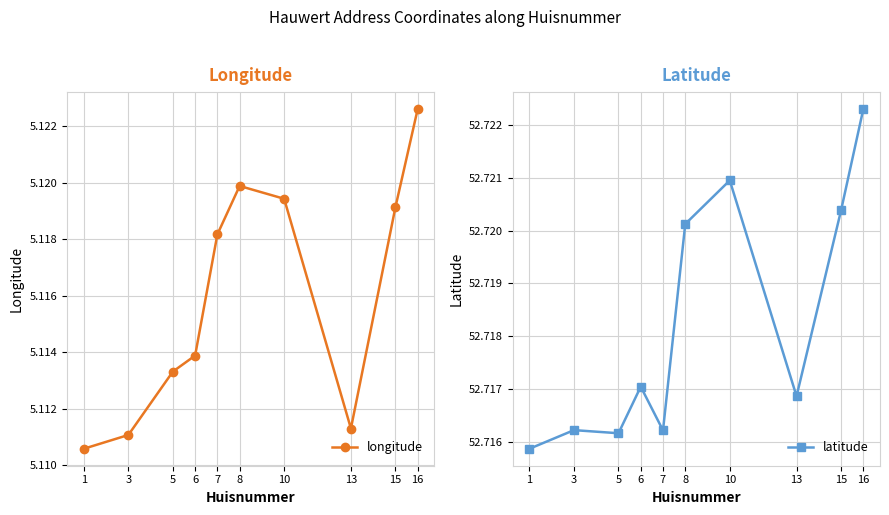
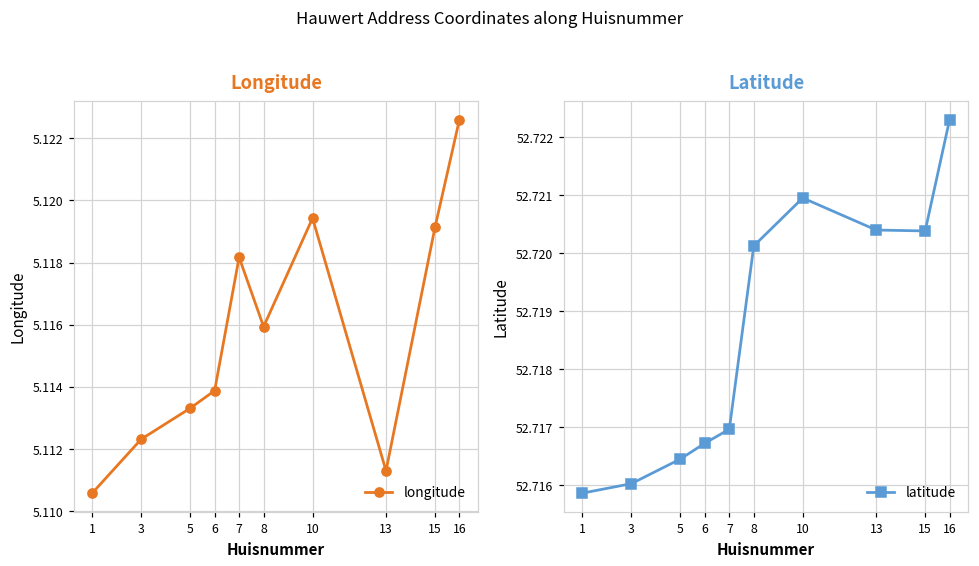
Longitude, 3: 5.1111 -> 5.1123
Longitude, 8: 5.1199 -> 5.1159
Latitude, 3: 52.7162 -> 52.7160
Latitude, 5: 52.7162 -> 52.7165
Latitude, 6: 52.7170 -> 52.7167
Latitude, 7: 52.7162 -> 52.7170
Latitude, 13: 52.7169 -> 52.7204
